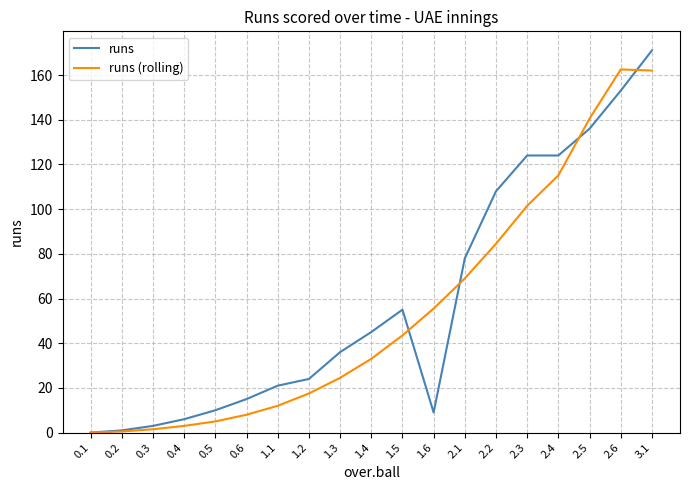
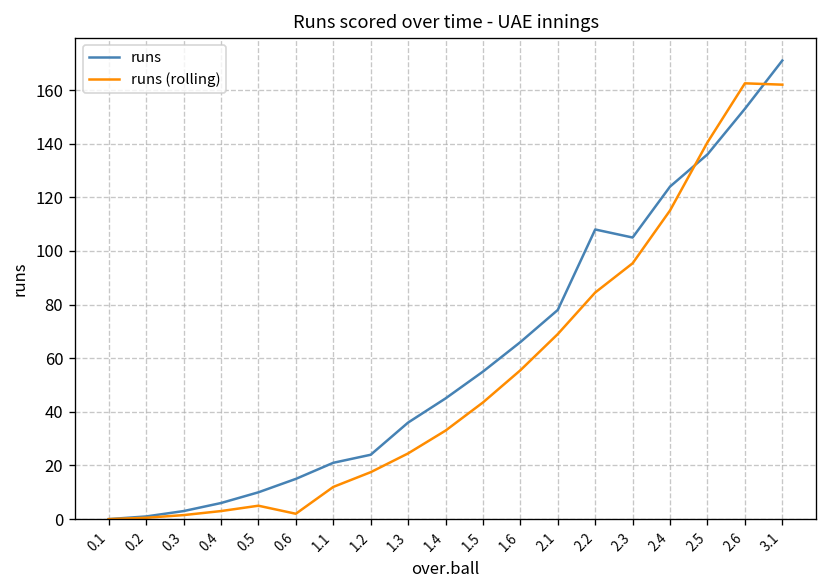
runs (rolling), 0.6: 8 -> 2
runs, 1.6: 9 -> 66
runs, 2.3: 124 -> 105
runs (rolling), 2.3: 102 -> 95
